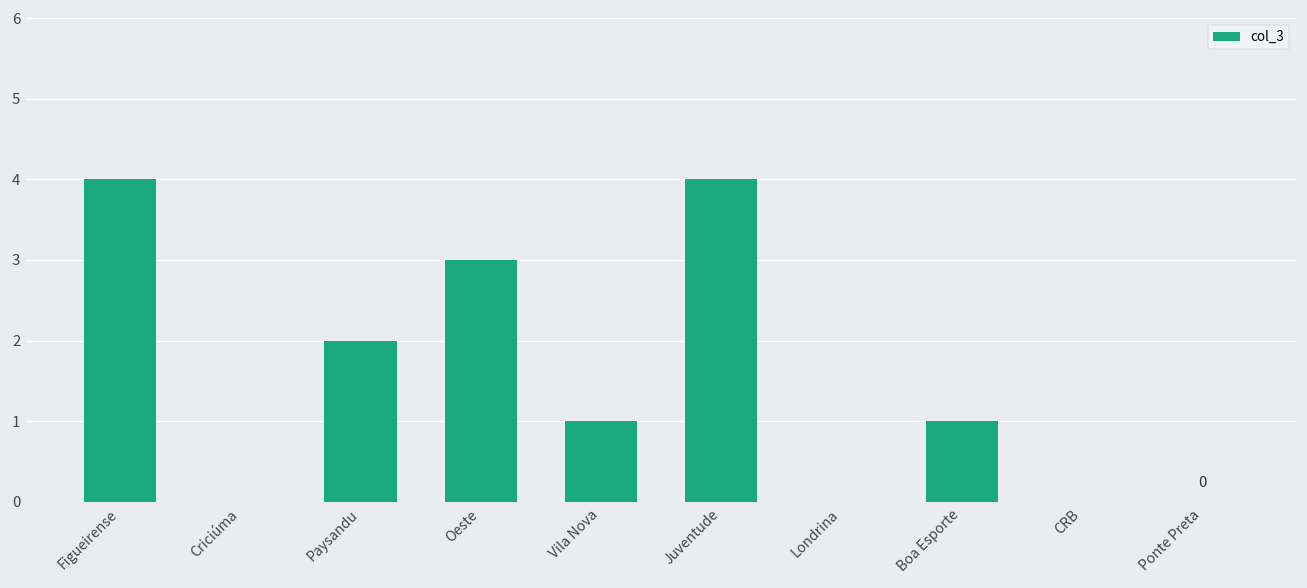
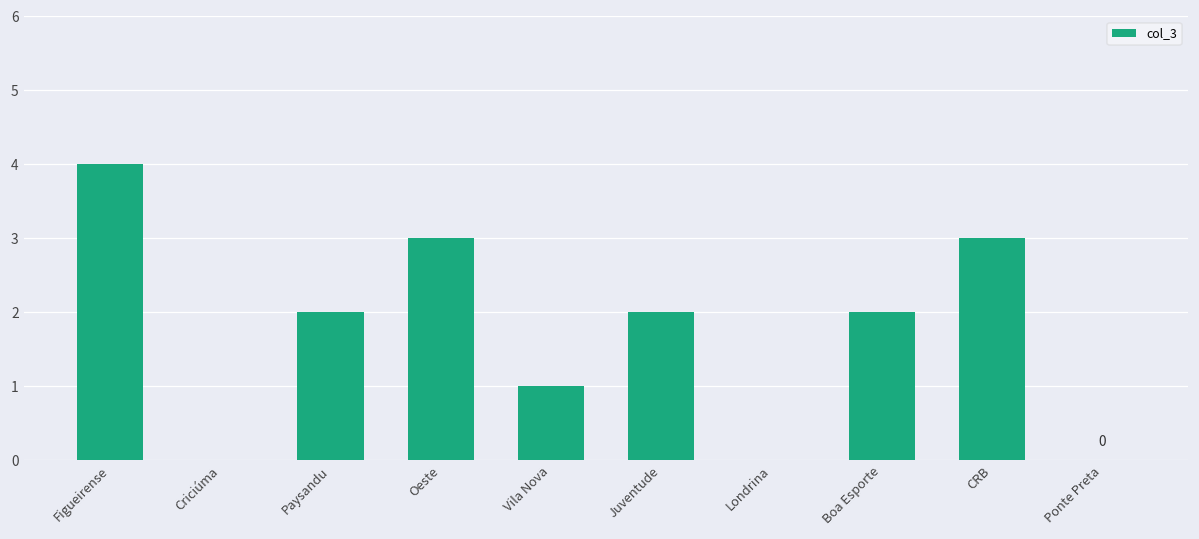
Juventude: 4 -> 2
Boa Esporte: 1 -> 2
CRB: 0 -> 3
